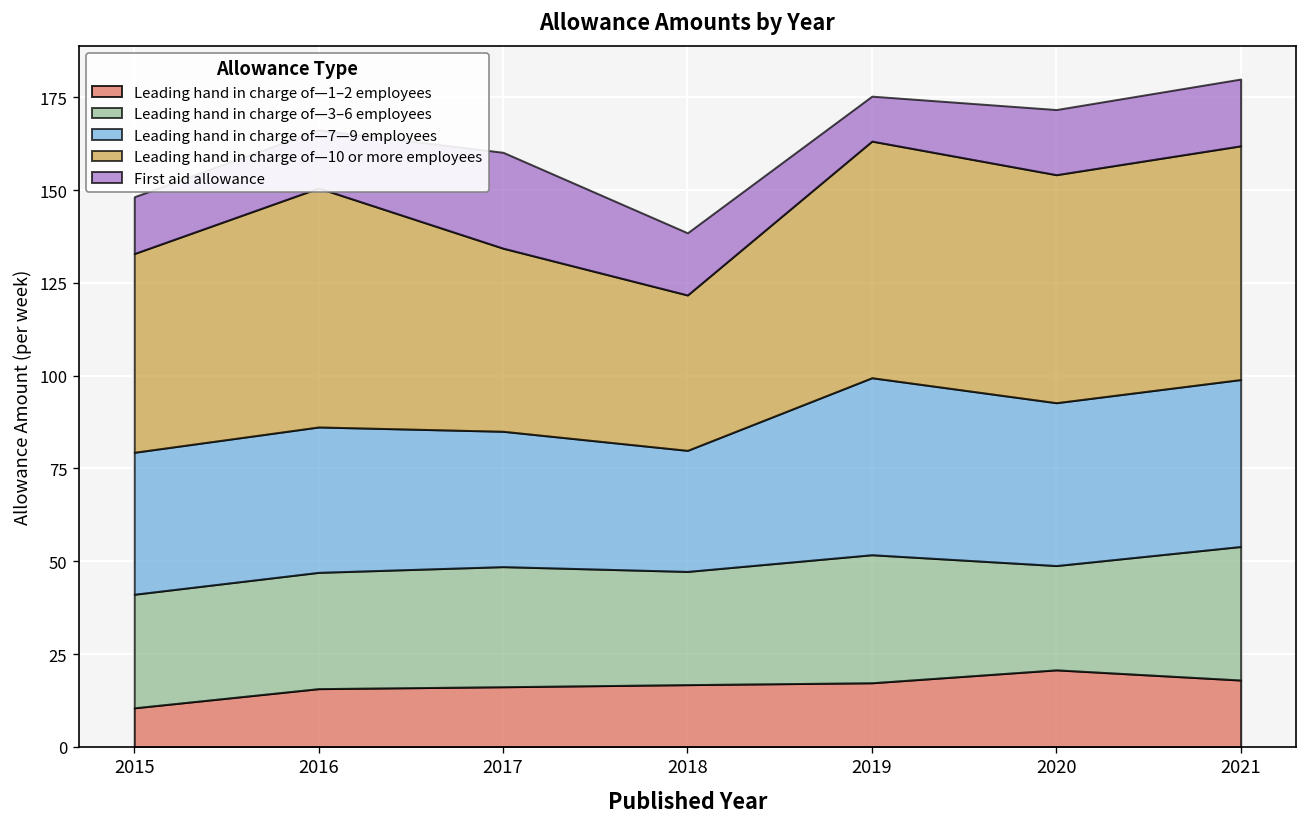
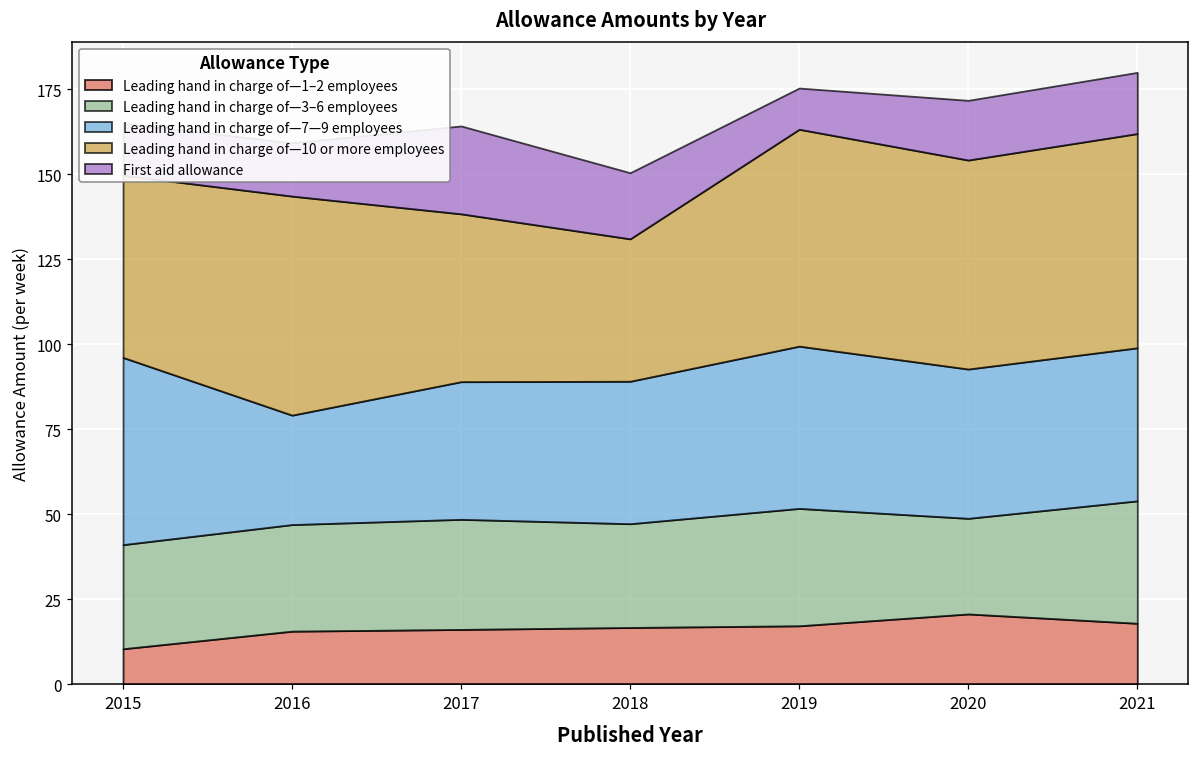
Leading hand in charge of—7—9 employees, 2015: 38 -> 55
Leading hand in charge of—7—9 employees, 2016: 39 -> 32
Leading hand in charge of—7—9 employees, 2017: 36 -> 40
Leading hand in charge of—7—9 employees, 2018: 33 -> 42
First aid allowance, 2018: 17 -> 19
